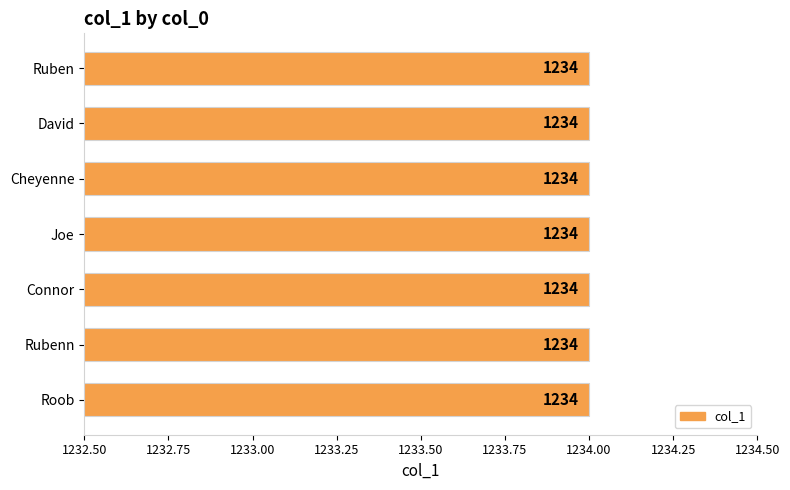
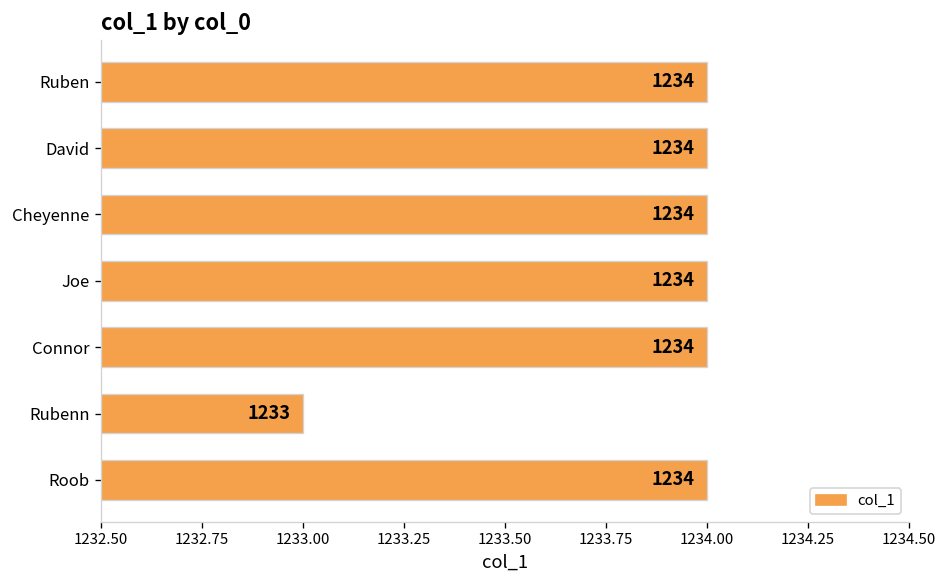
Rubenn: 1234 -> 1233
